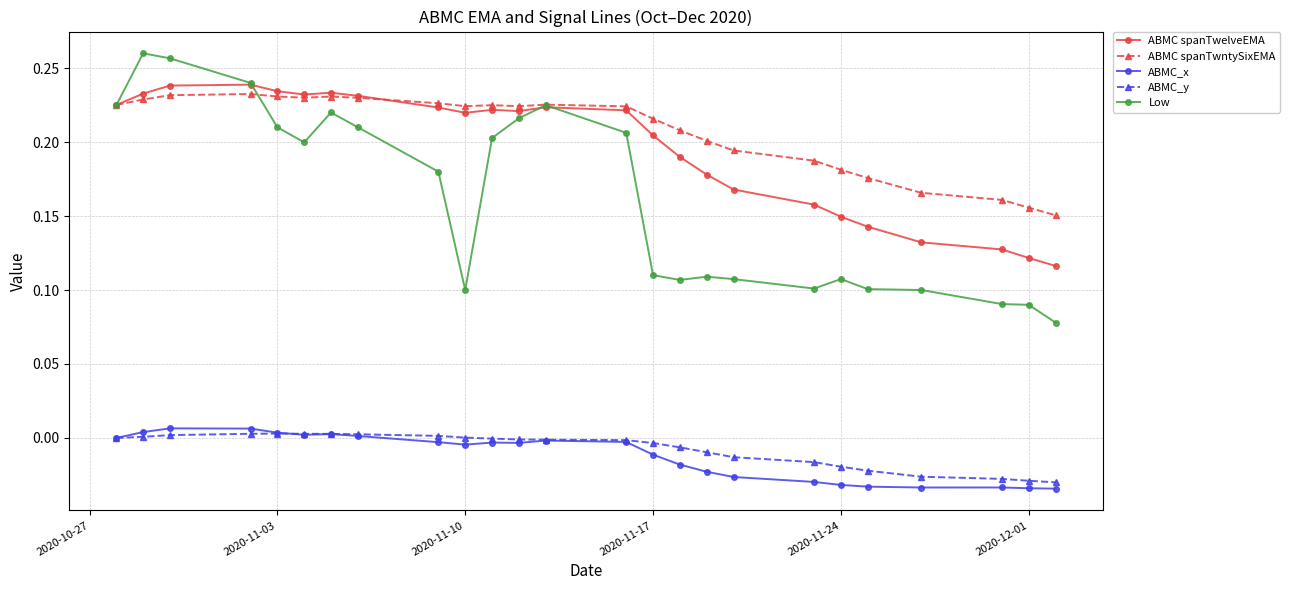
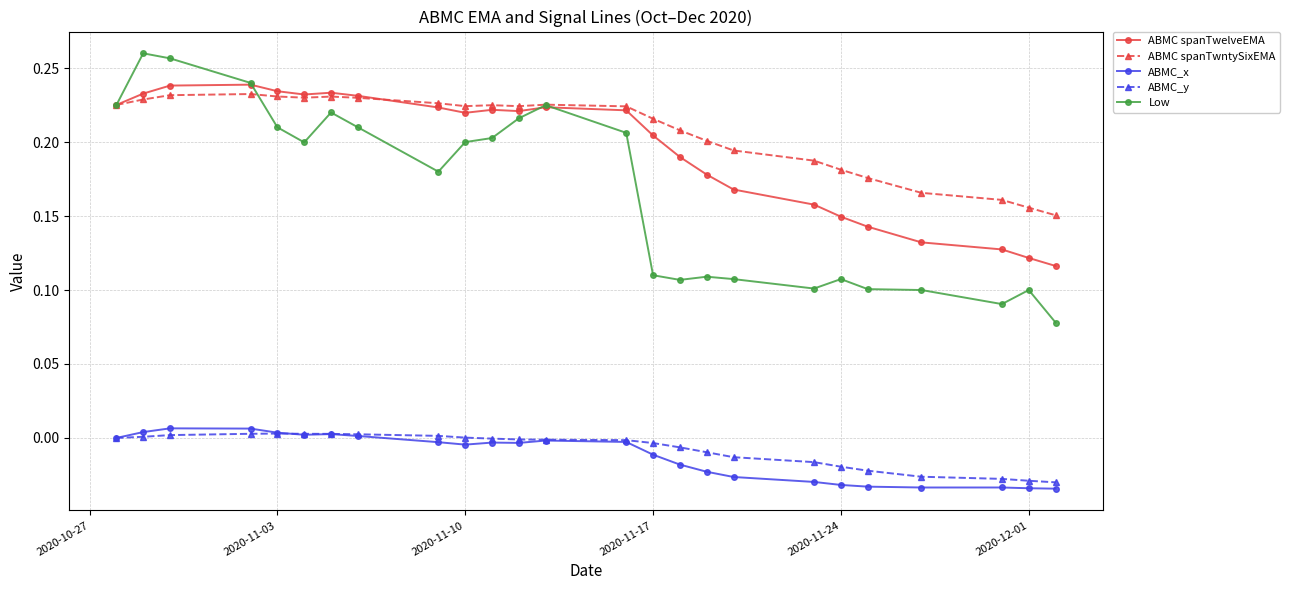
Low, 2020-11-10: 0.1 -> 0.2
Low, 2020-12-01: 0.09 -> 0.10
